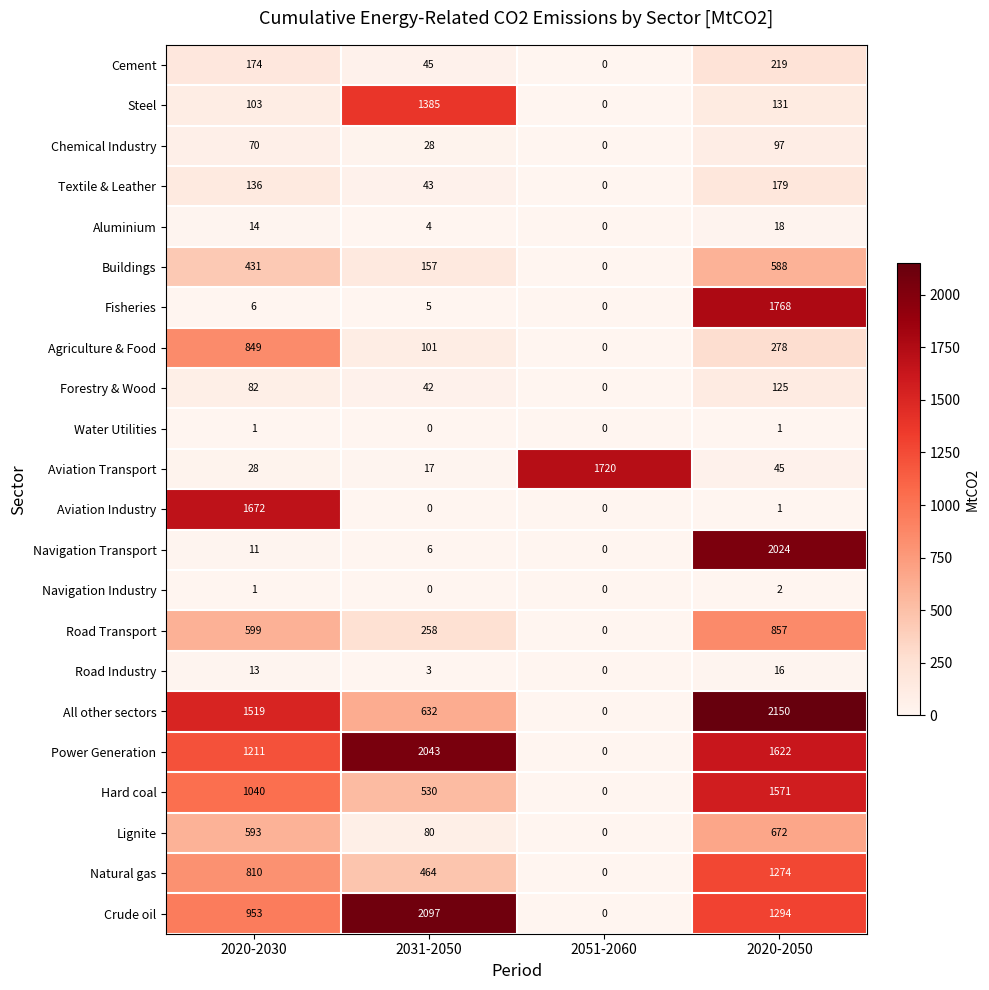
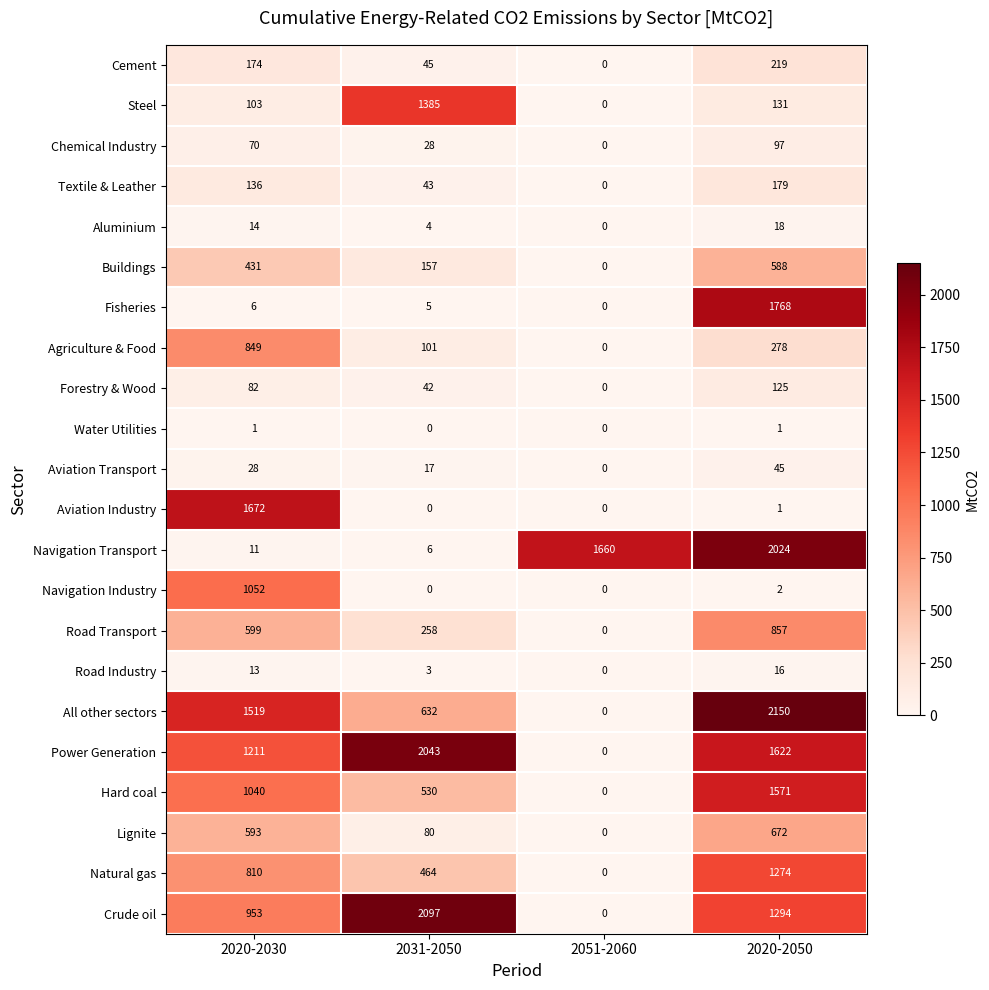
Aviation Transport, 2051-2060: 1720 -> 0
Navigation Transport, 2051-2060: 0 -> 1660
Navigation Industry, 2020-2030: 1 -> 1052
